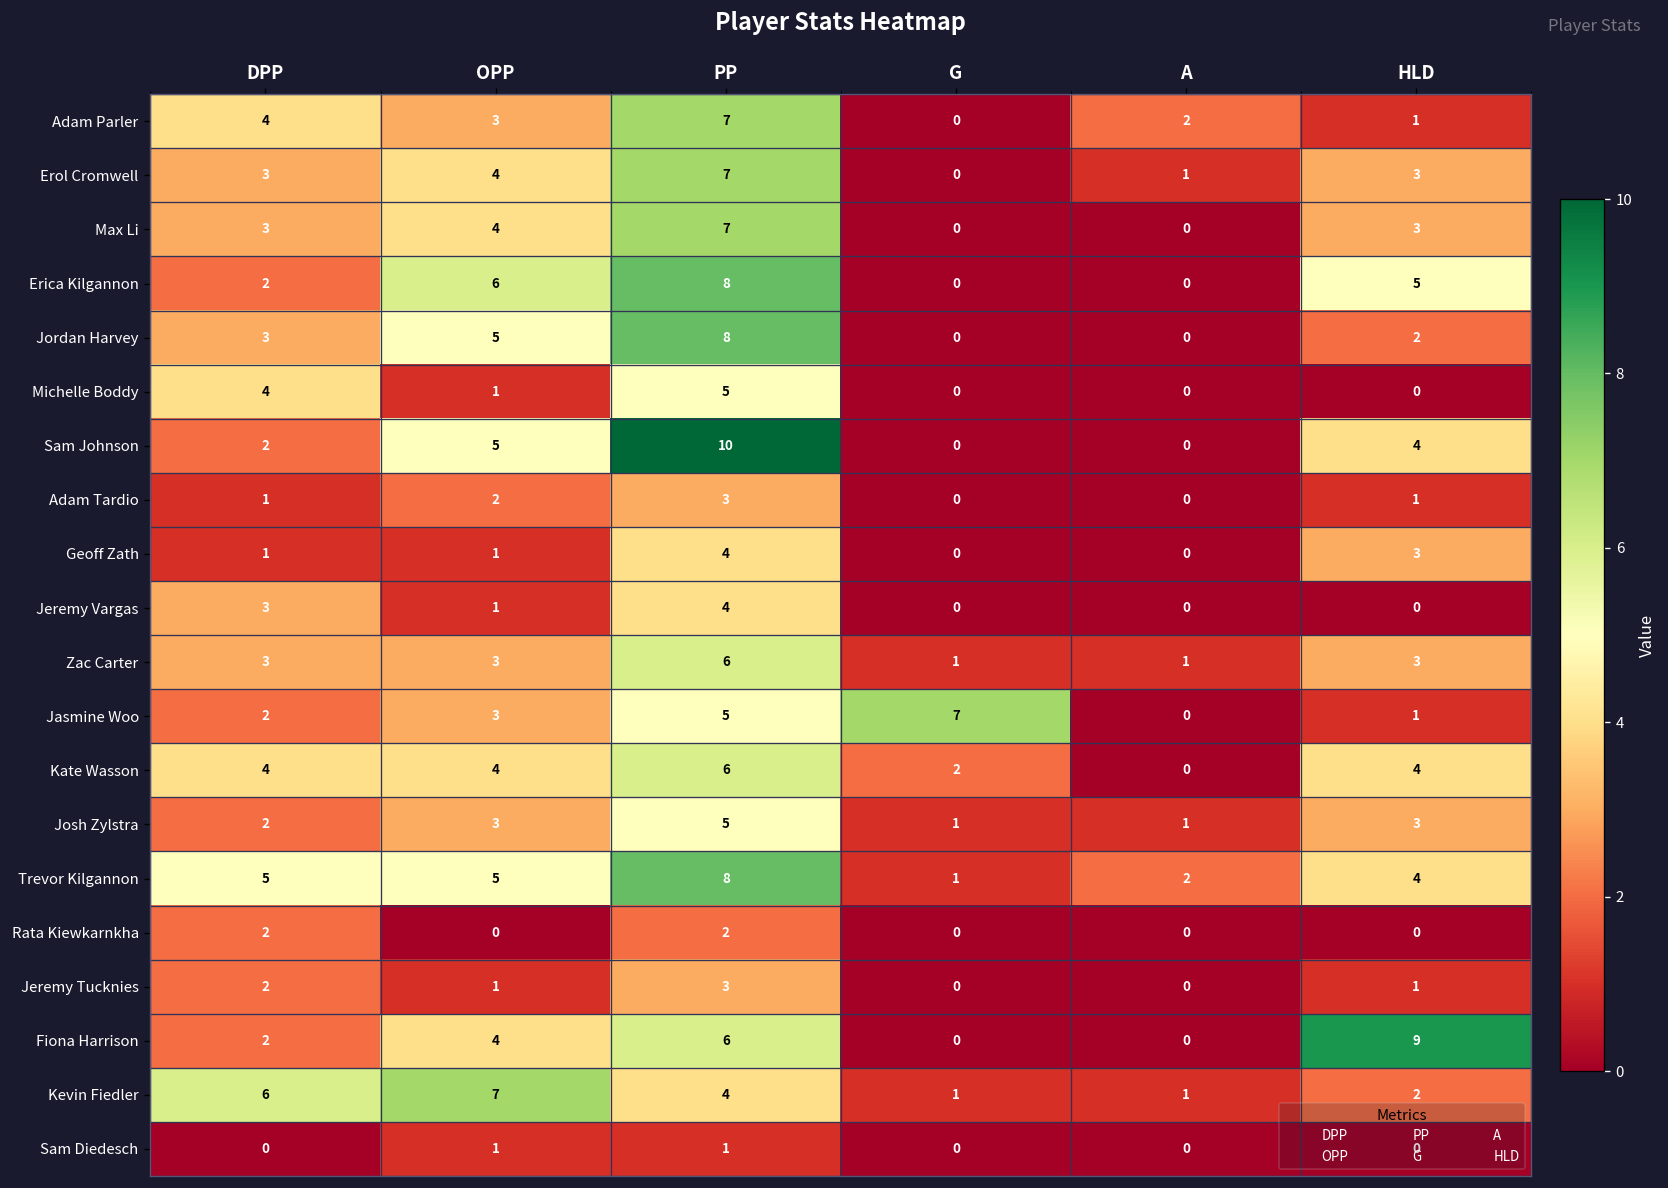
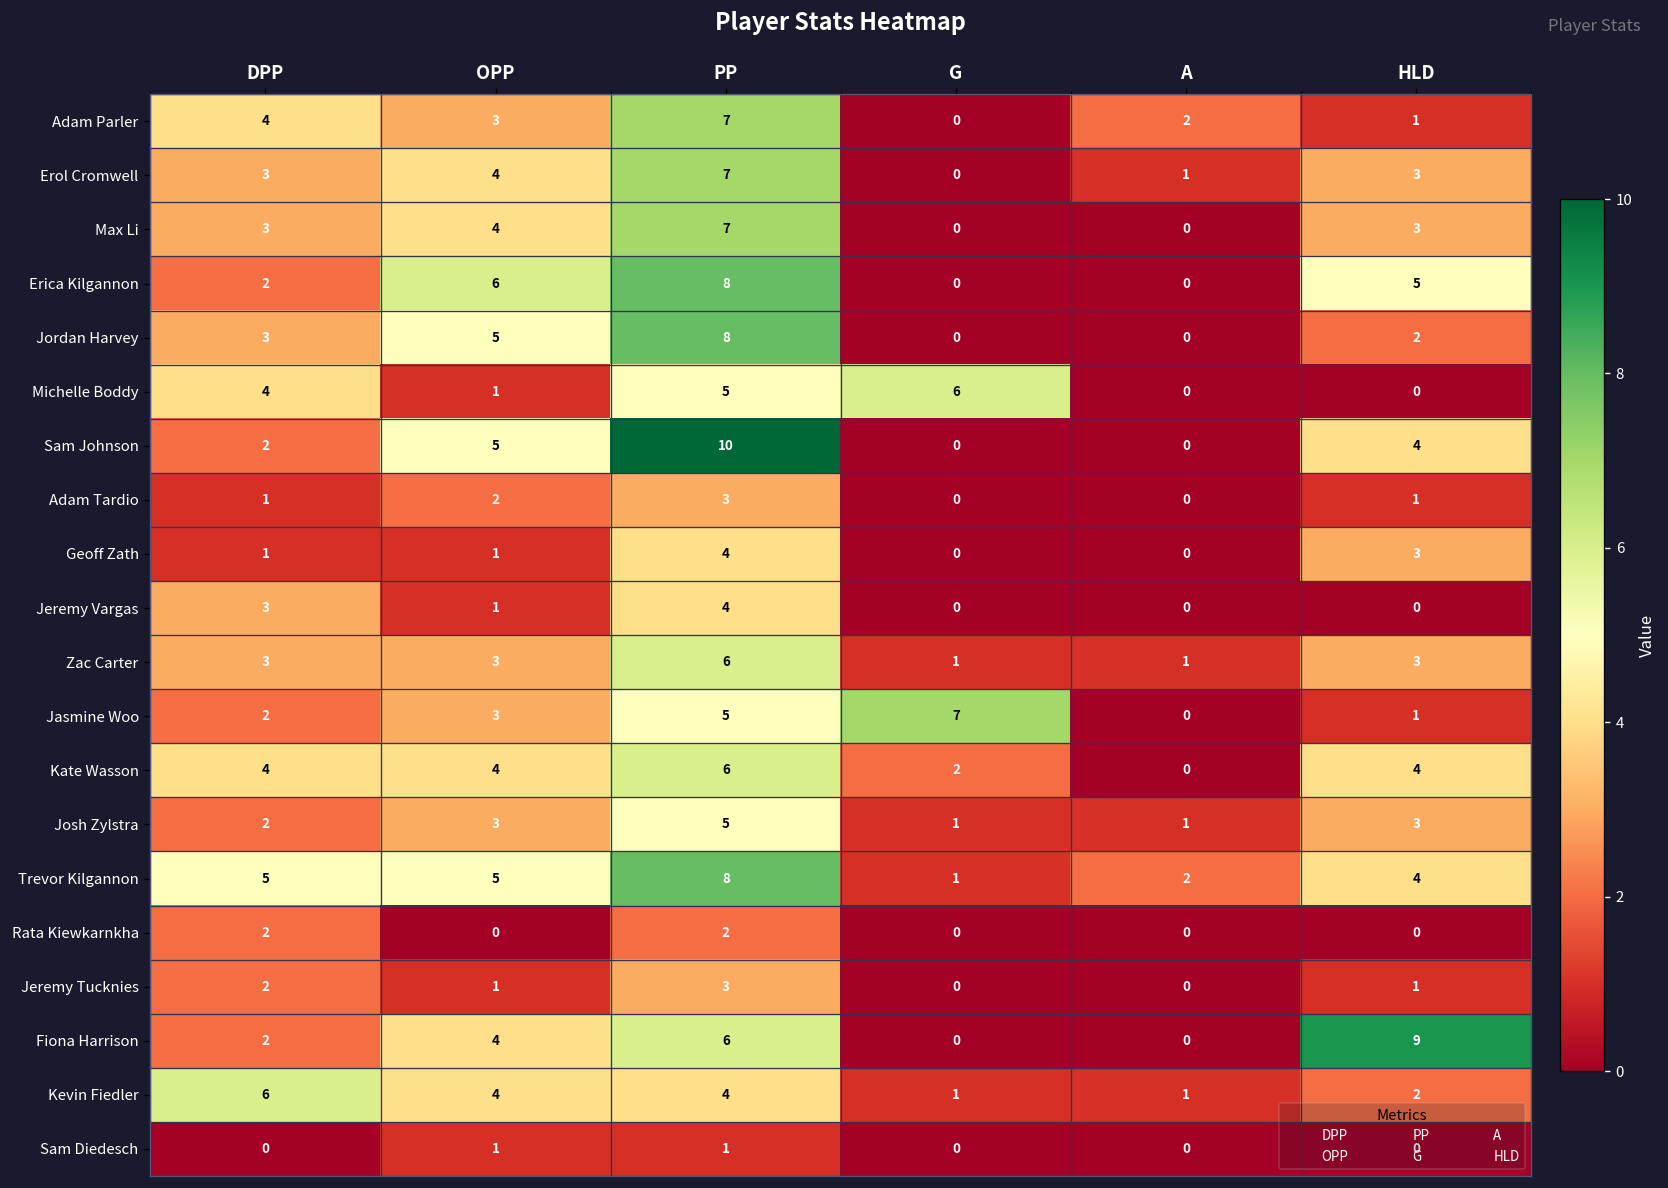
Michelle Boddy, G: 0 -> 6
Kevin Fiedler, OPP: 7 -> 4
